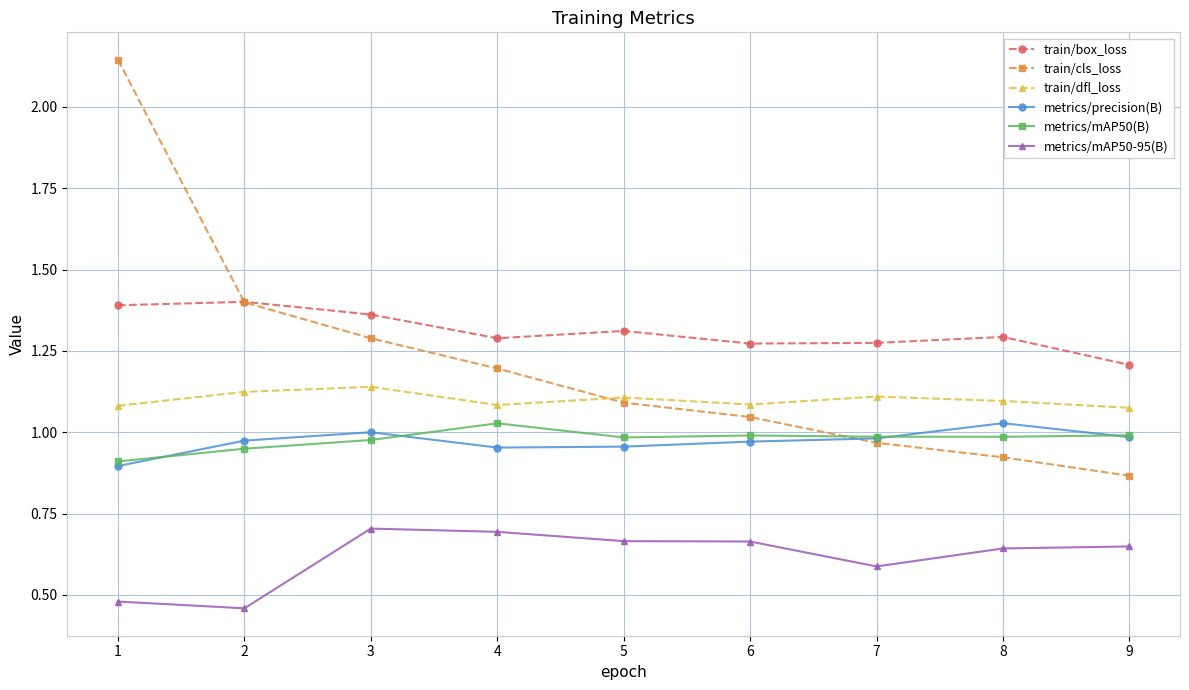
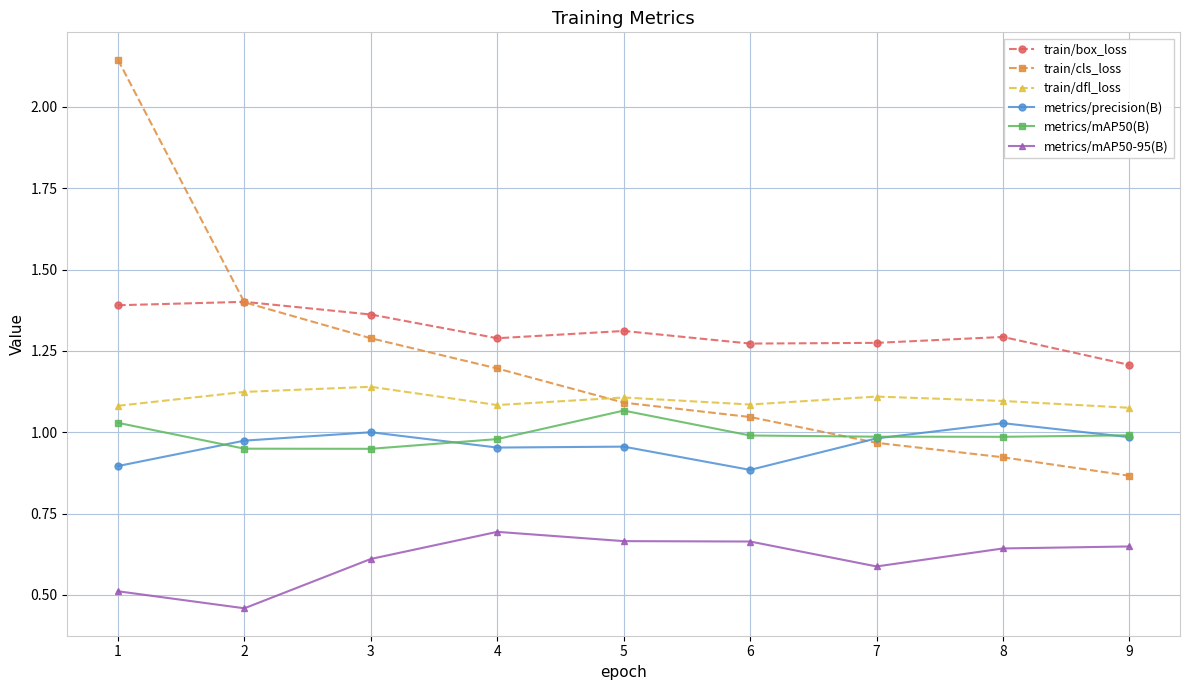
metrics/mAP50(B), 1: 0.91 -> 1.03
metrics/mAP50-95(B), 1: 0.48 -> 0.51
metrics/mAP50(B), 3: 0.98 -> 0.95
metrics/mAP50-95(B), 3: 0.70 -> 0.61
metrics/mAP50(B), 4: 1.03 -> 0.98
metrics/mAP50(B), 5: 0.98 -> 1.07
metrics/precision(B), 6: 0.97 -> 0.88
